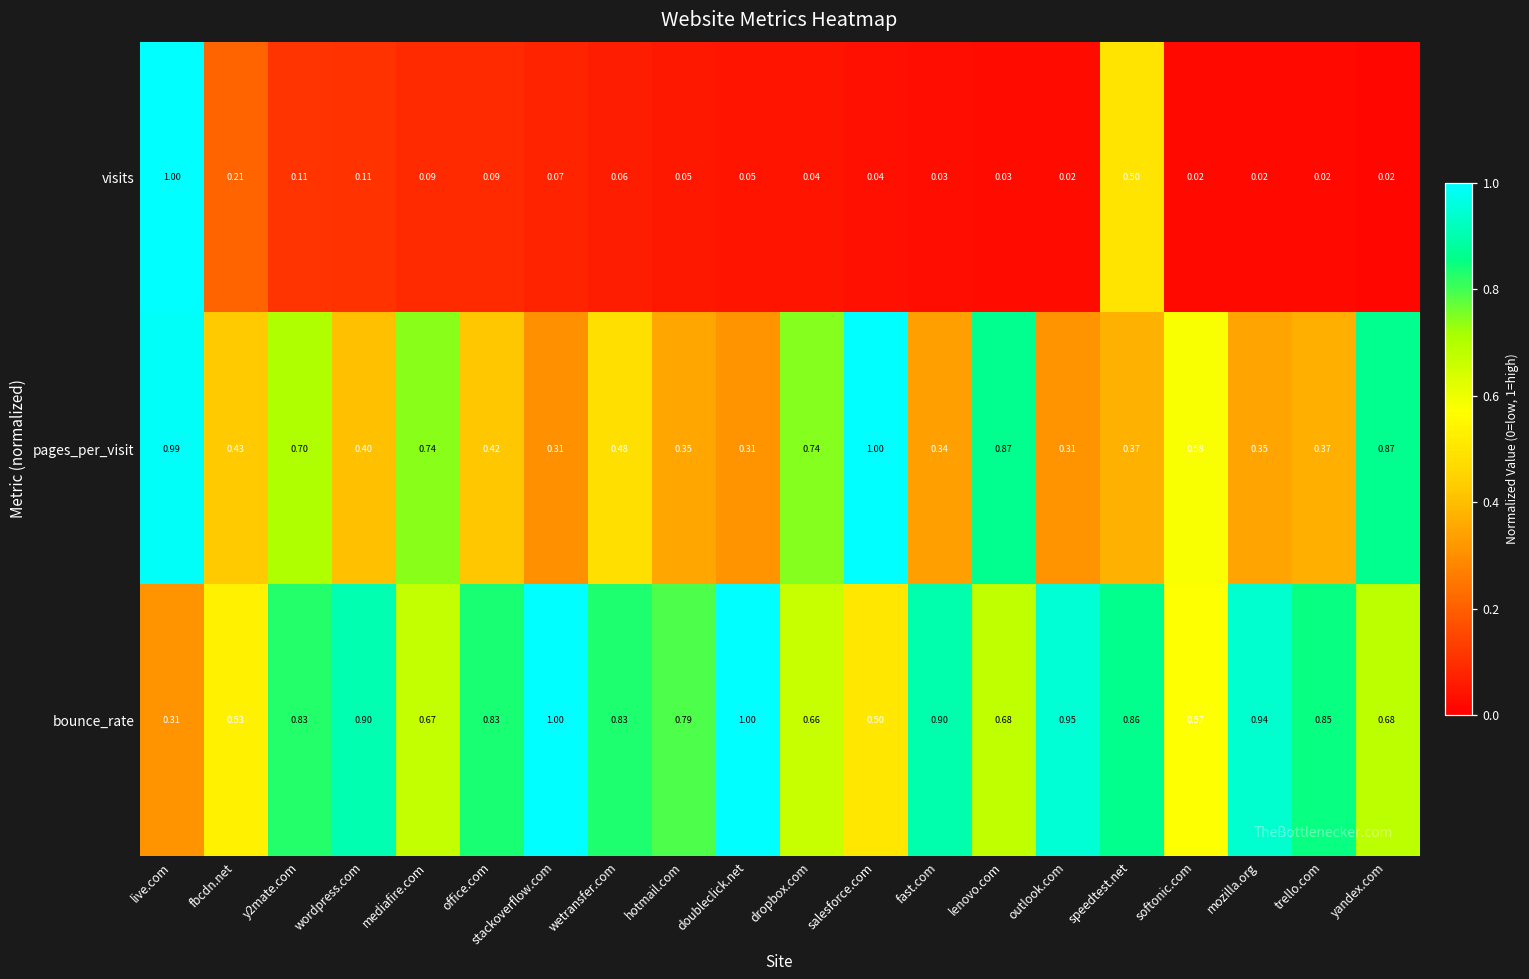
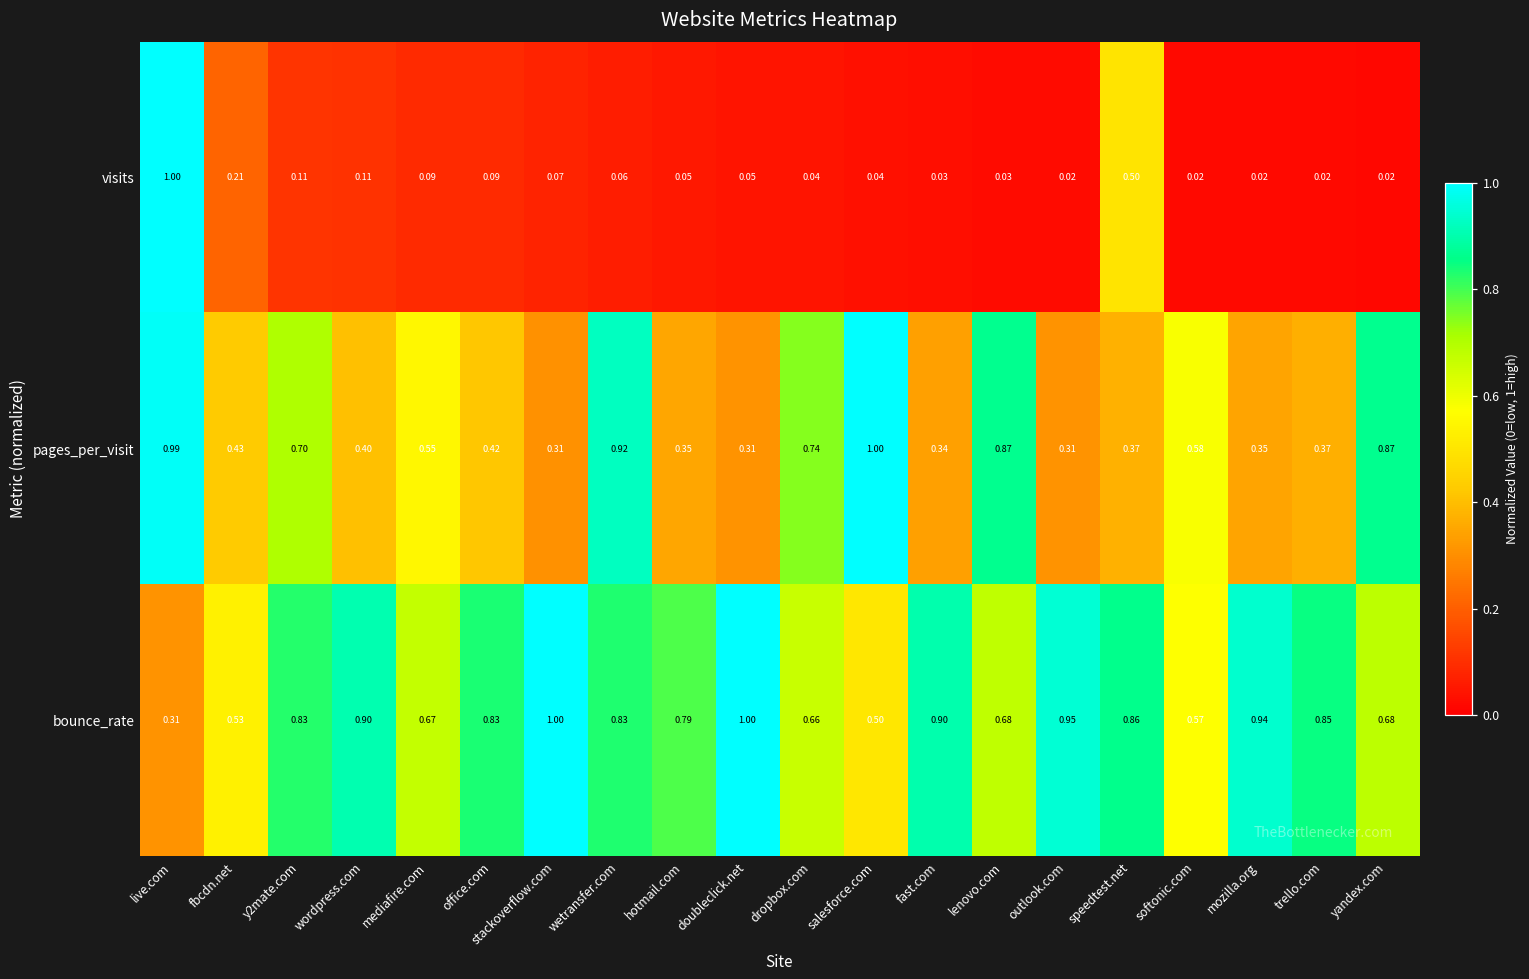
pages_per_visit, mediafire.com: 0.74 -> 0.55
pages_per_visit, wetransfer.com: 0.48 -> 0.92
